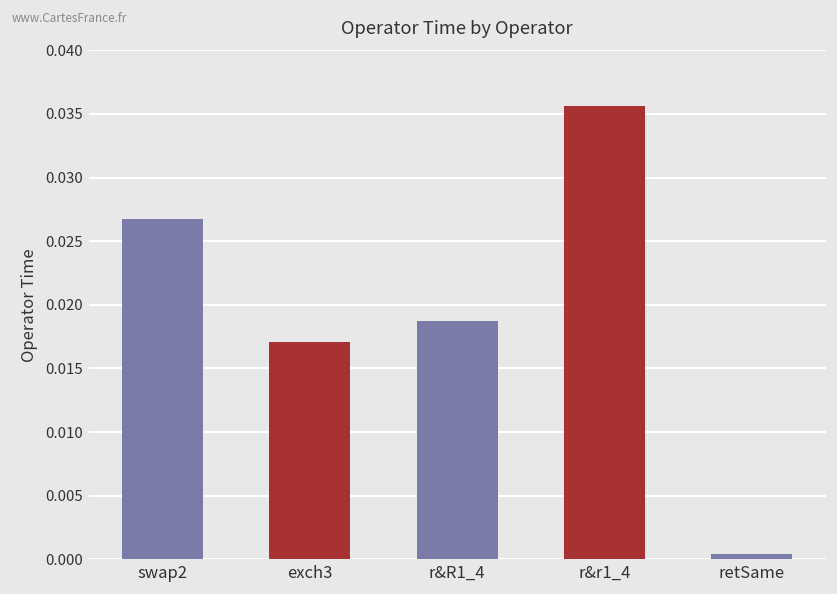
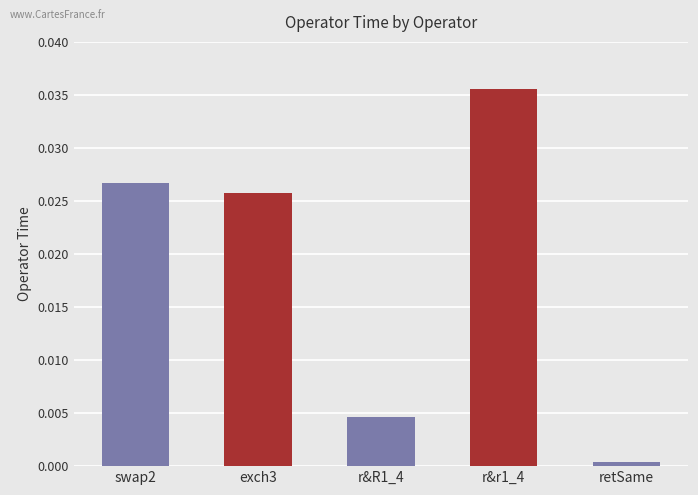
exch3: 0.0171 -> 0.0257
r&R1_4: 0.0187 -> 0.0047
